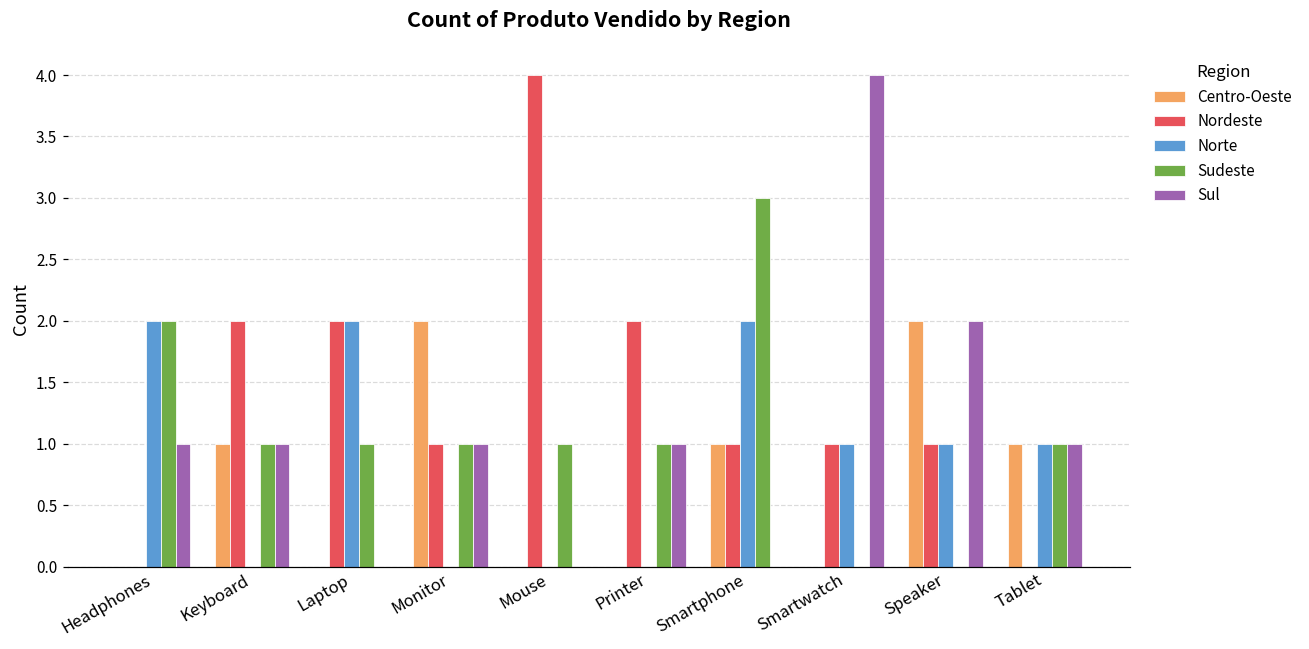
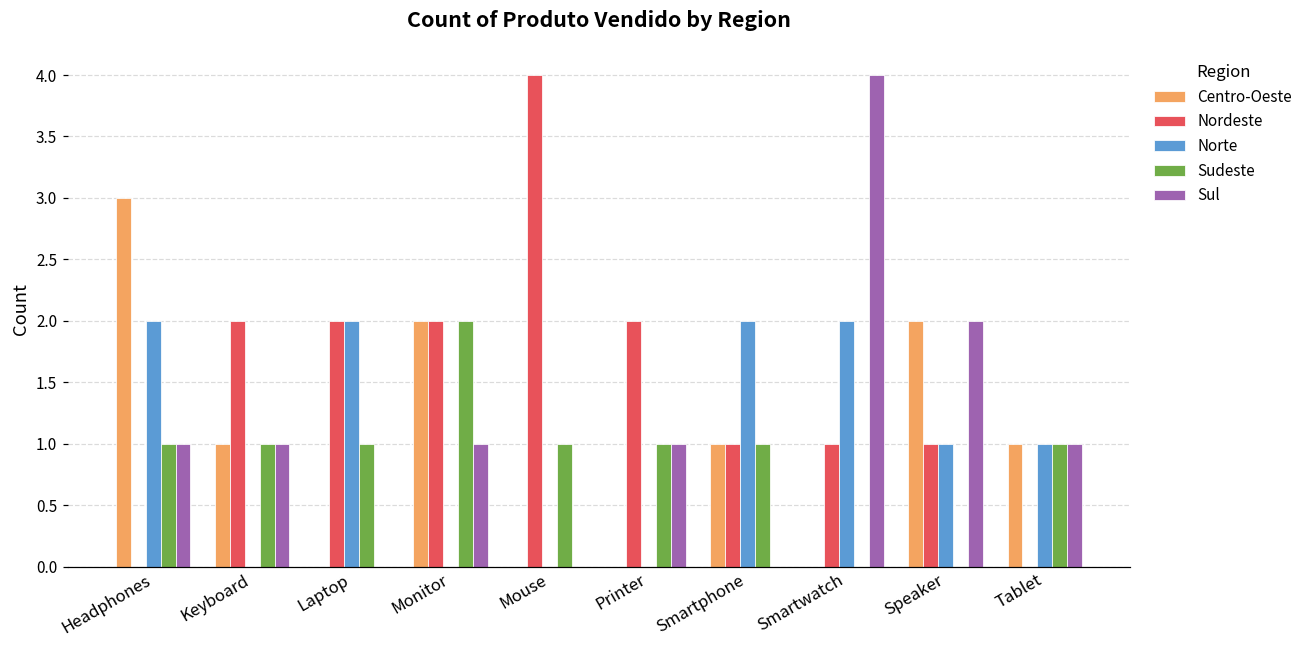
Centro-Oeste, Headphones: 0 -> 3
Sudeste, Headphones: 2 -> 1
Nordeste, Monitor: 1 -> 2
Sudeste, Monitor: 1 -> 2
Sudeste, Smartphone: 3 -> 1
Norte, Smartwatch: 1 -> 2
